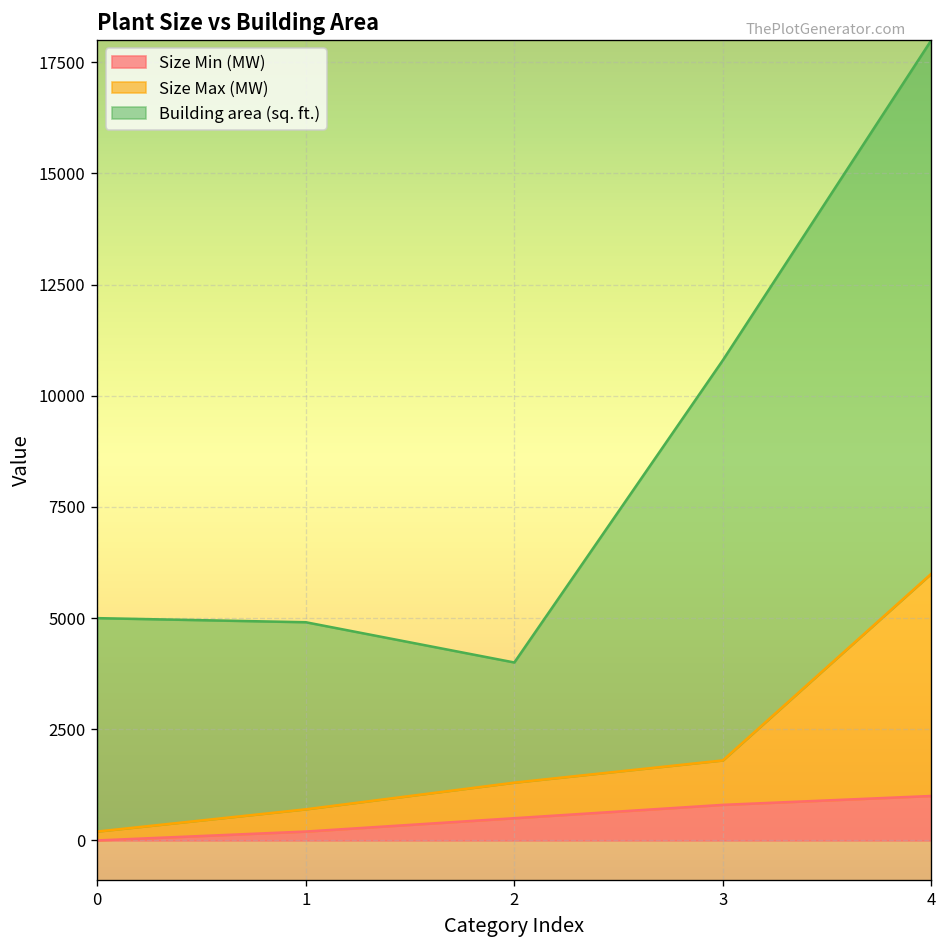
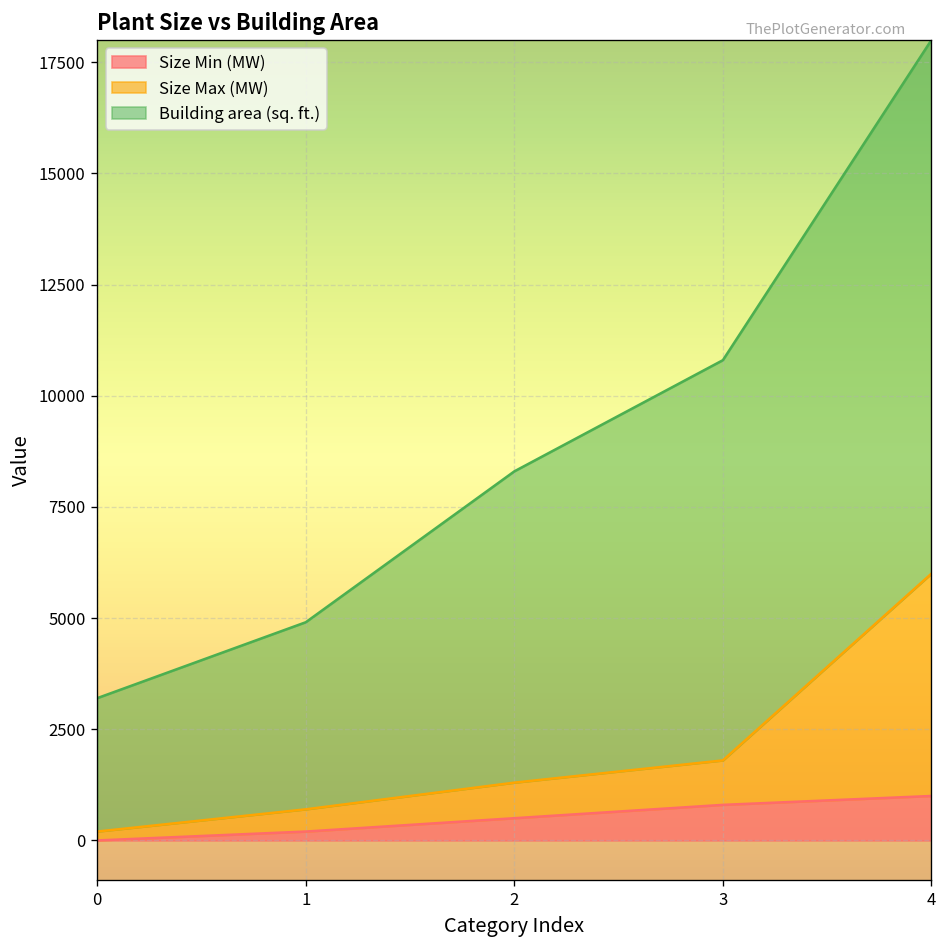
Building area (sq. ft.), 0: 4800 -> 3000
Building area (sq. ft.), 2: 2700 -> 7000
